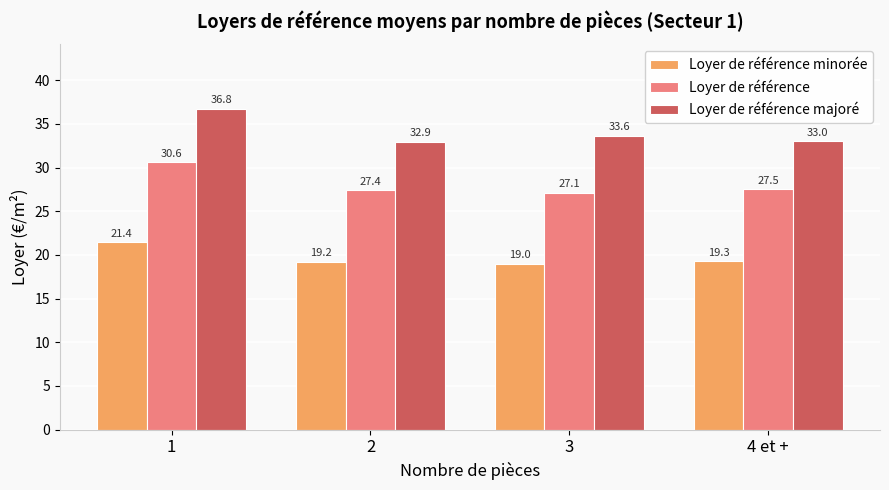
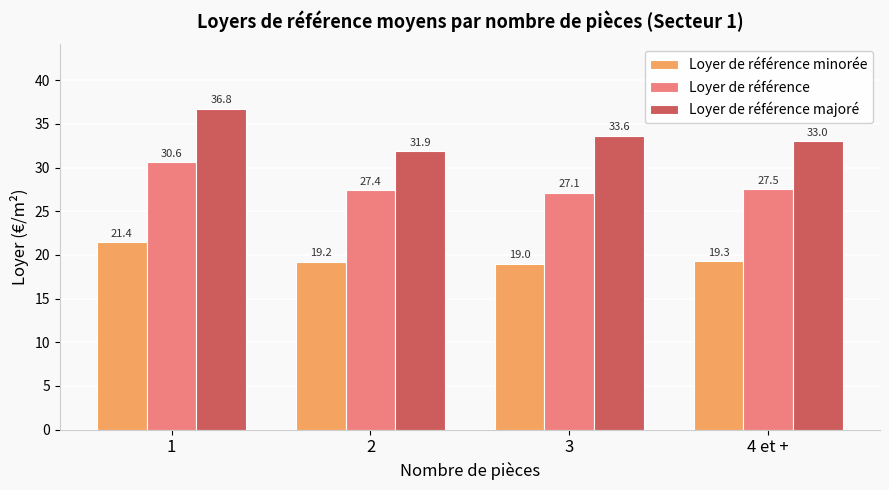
Loyer de référence majoré, 2: 32.9 -> 31.9
